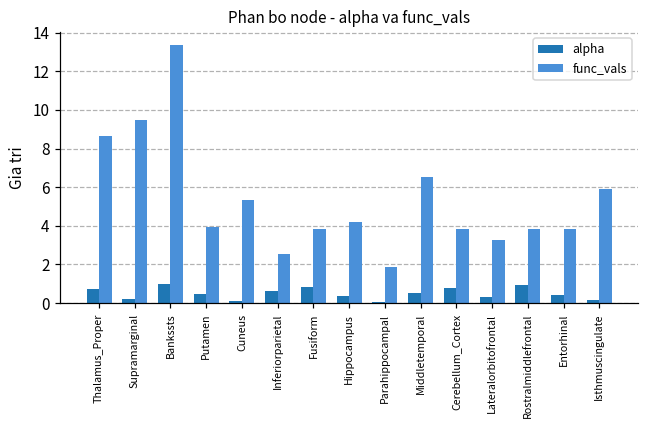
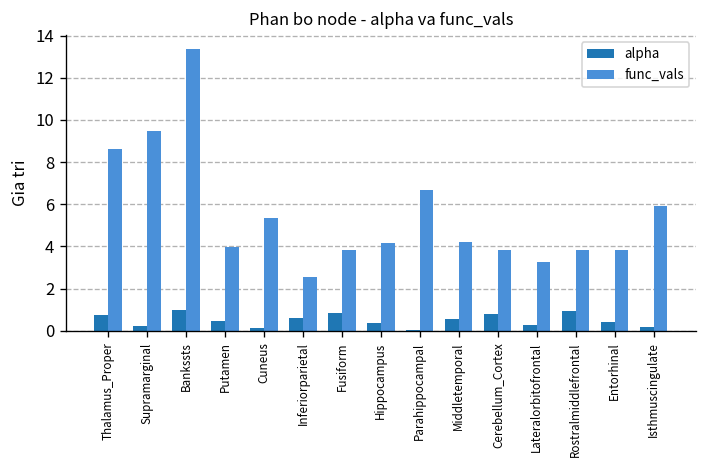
func_vals, Parahippocampal: 1.9 -> 6.7
func_vals, Middletemporal: 6.5 -> 4.2
